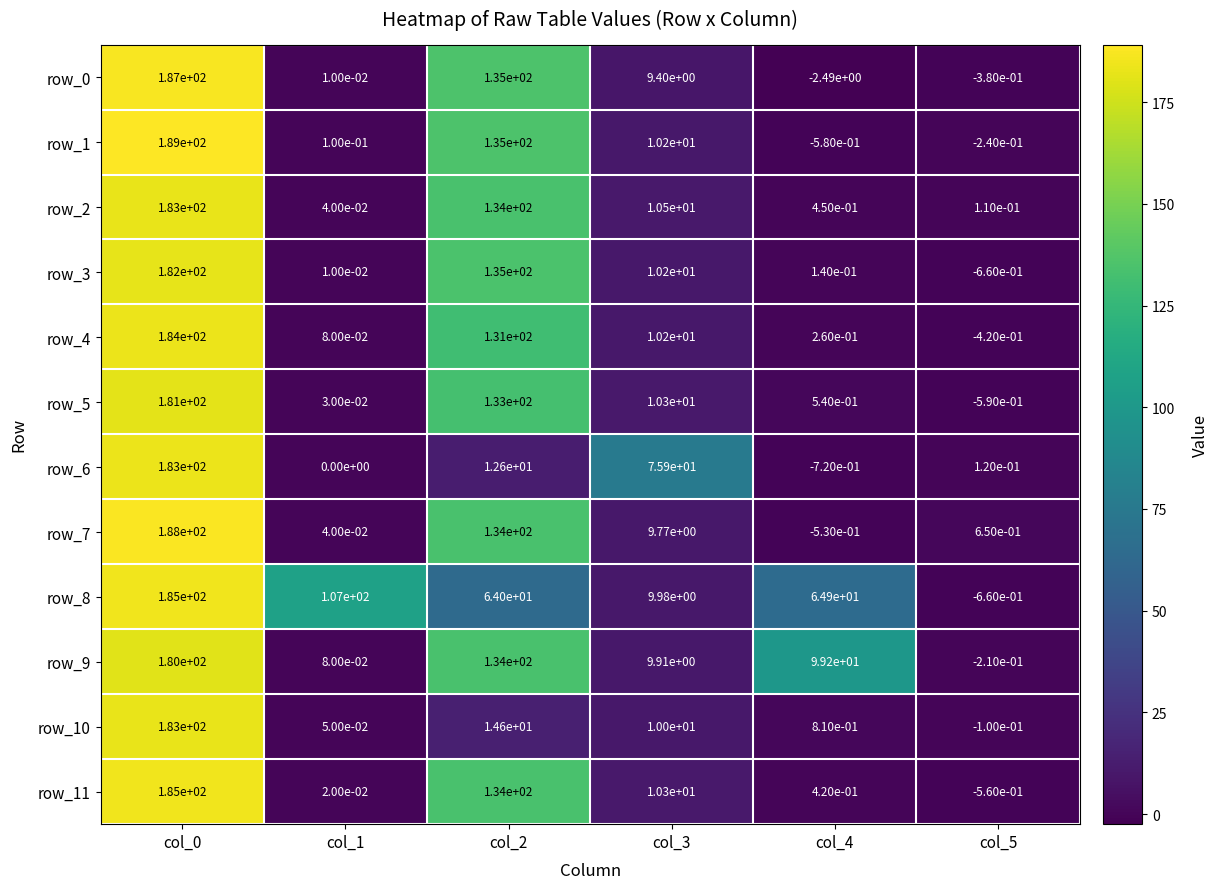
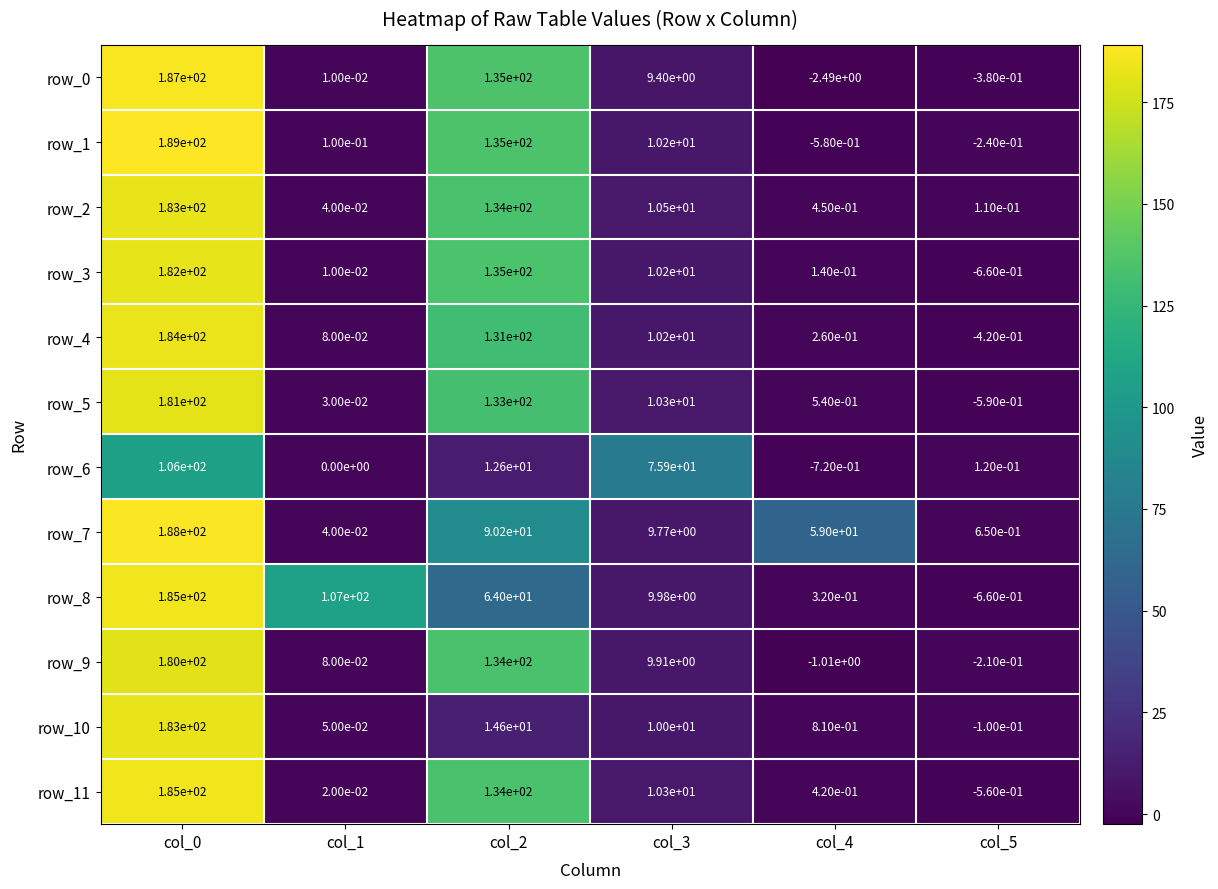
row_6, col_0: 1.83e+02 -> 1.06e+02
row_7, col_2: 1.34e+02 -> 9.02e+01
row_7, col_4: -5.30e-01 -> 5.90e+01
row_8, col_4: 6.49e+01 -> 3.20e-01
row_9, col_4: 9.92e+01 -> -1.01e+00
